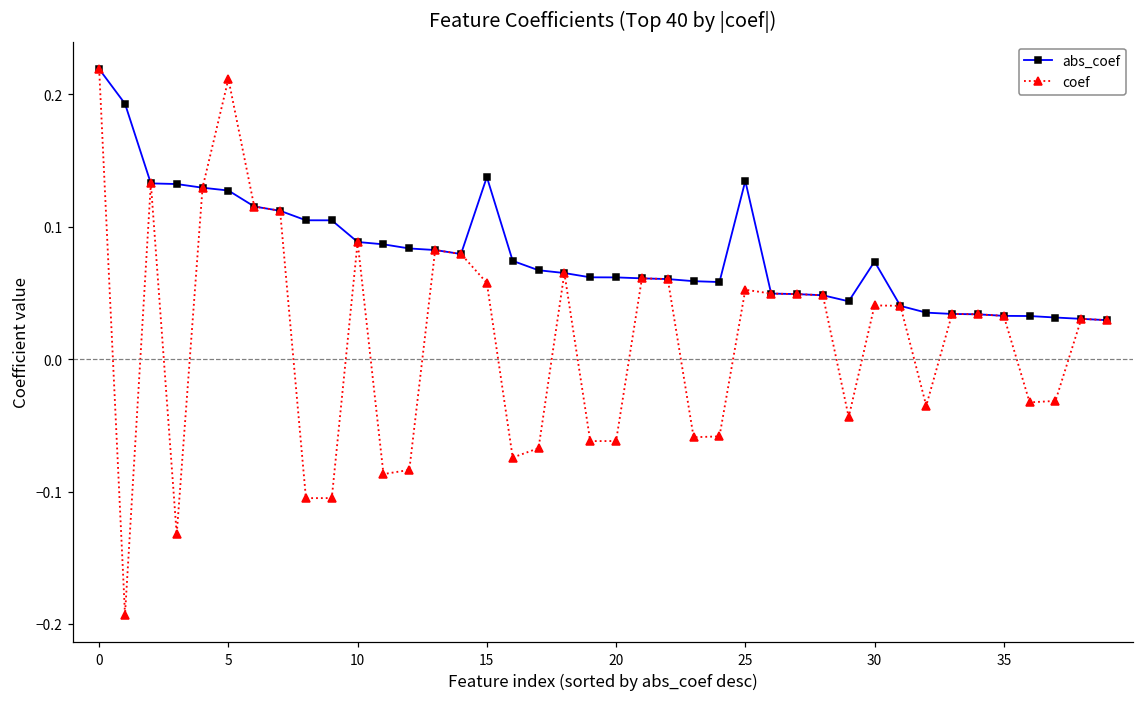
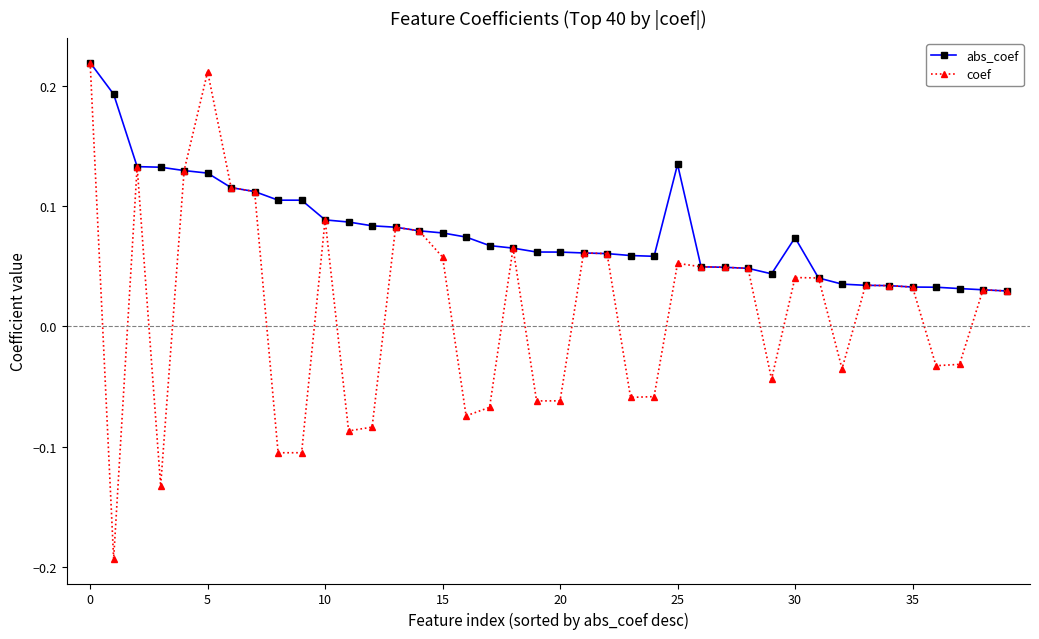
abs_coef, 15: 0.138 -> 0.078
